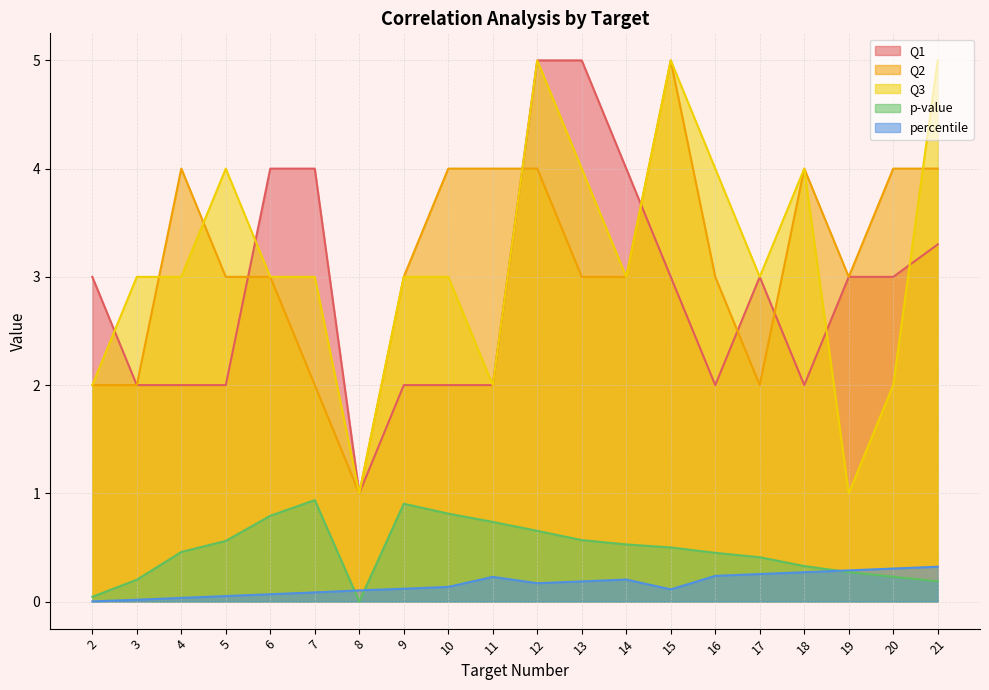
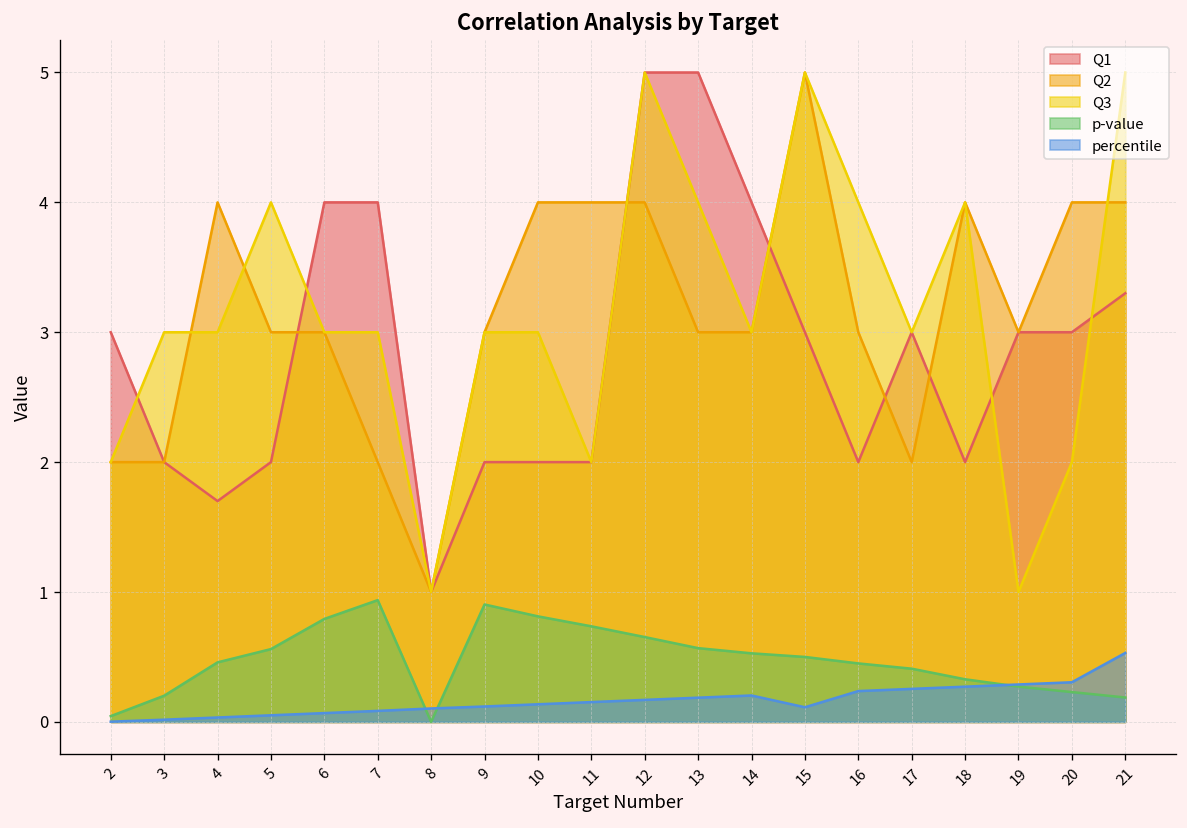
Q1, 4: 2.0 -> 1.7
percentile, 11: 0.23 -> 0.15
percentile, 21: 0.32 -> 0.53
